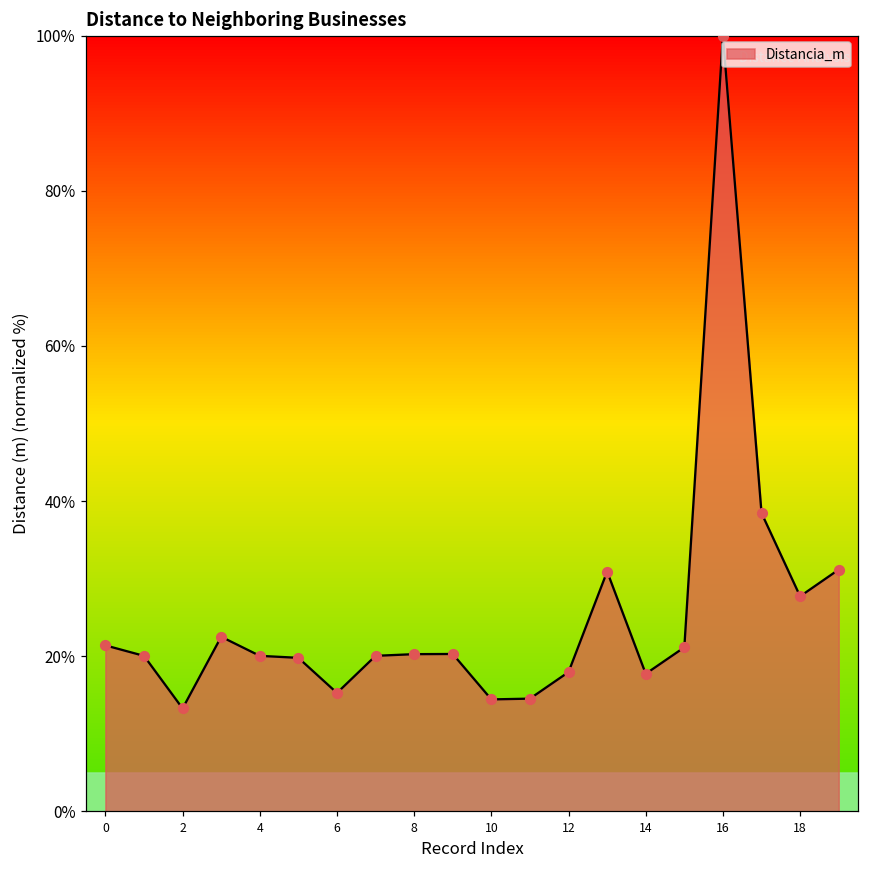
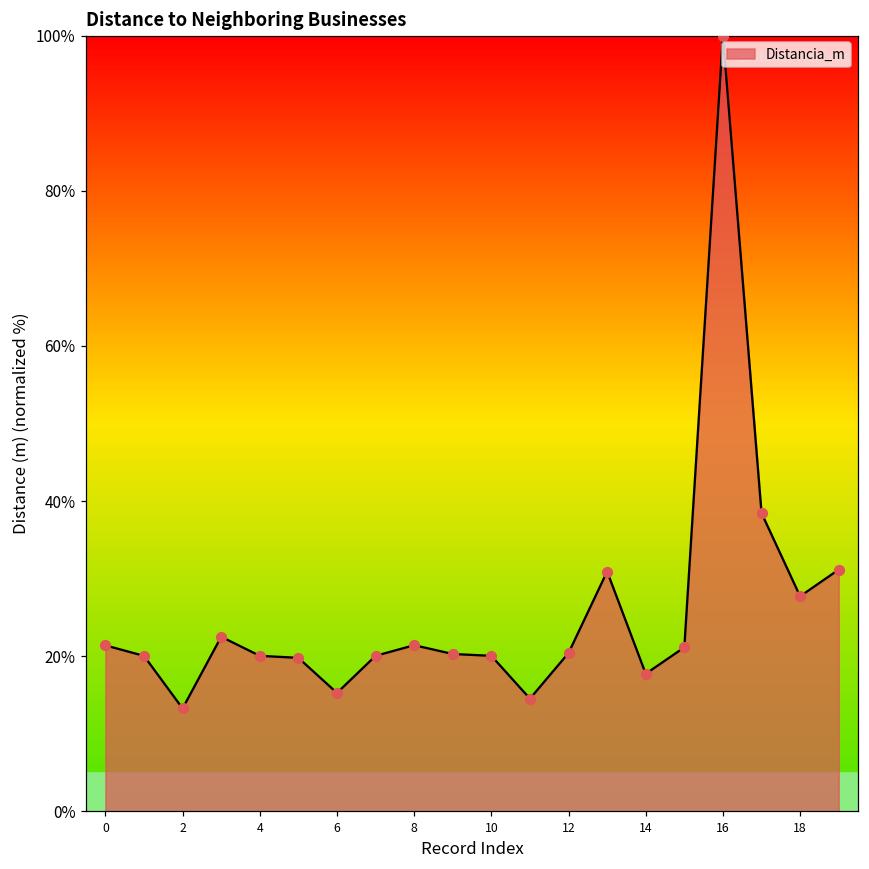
8: 20% -> 21%
10: 14% -> 20%
12: 18% -> 20%
